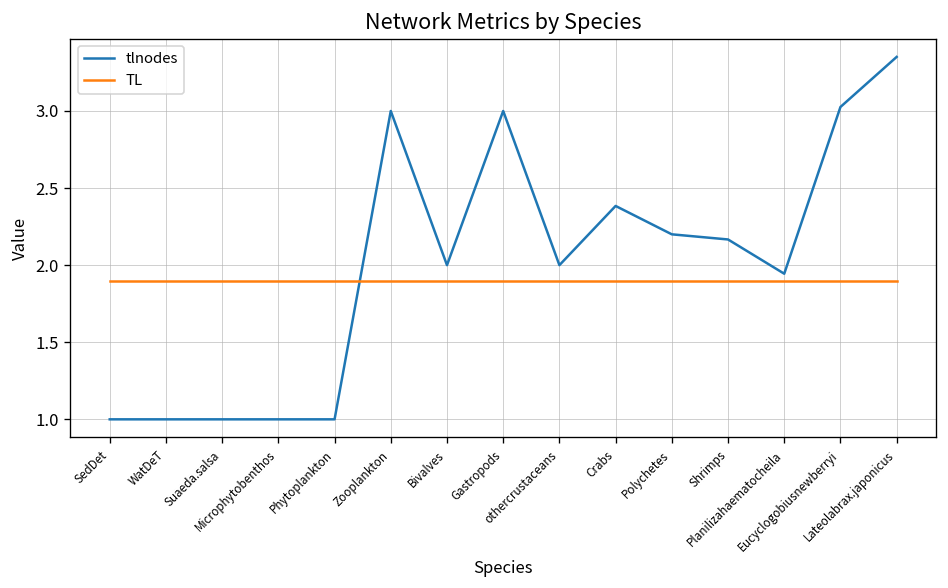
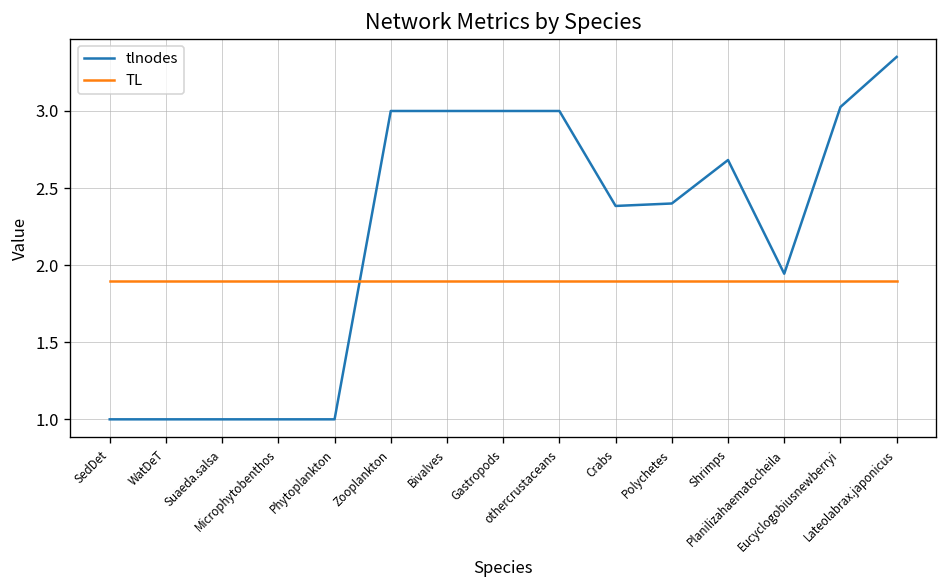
tlnodes, Bivalves: 2 -> 3
tlnodes, othercrustaceans: 2 -> 3
tlnodes, Polychetes: 2.2 -> 2.4
tlnodes, Shrimps: 2.17 -> 2.68
